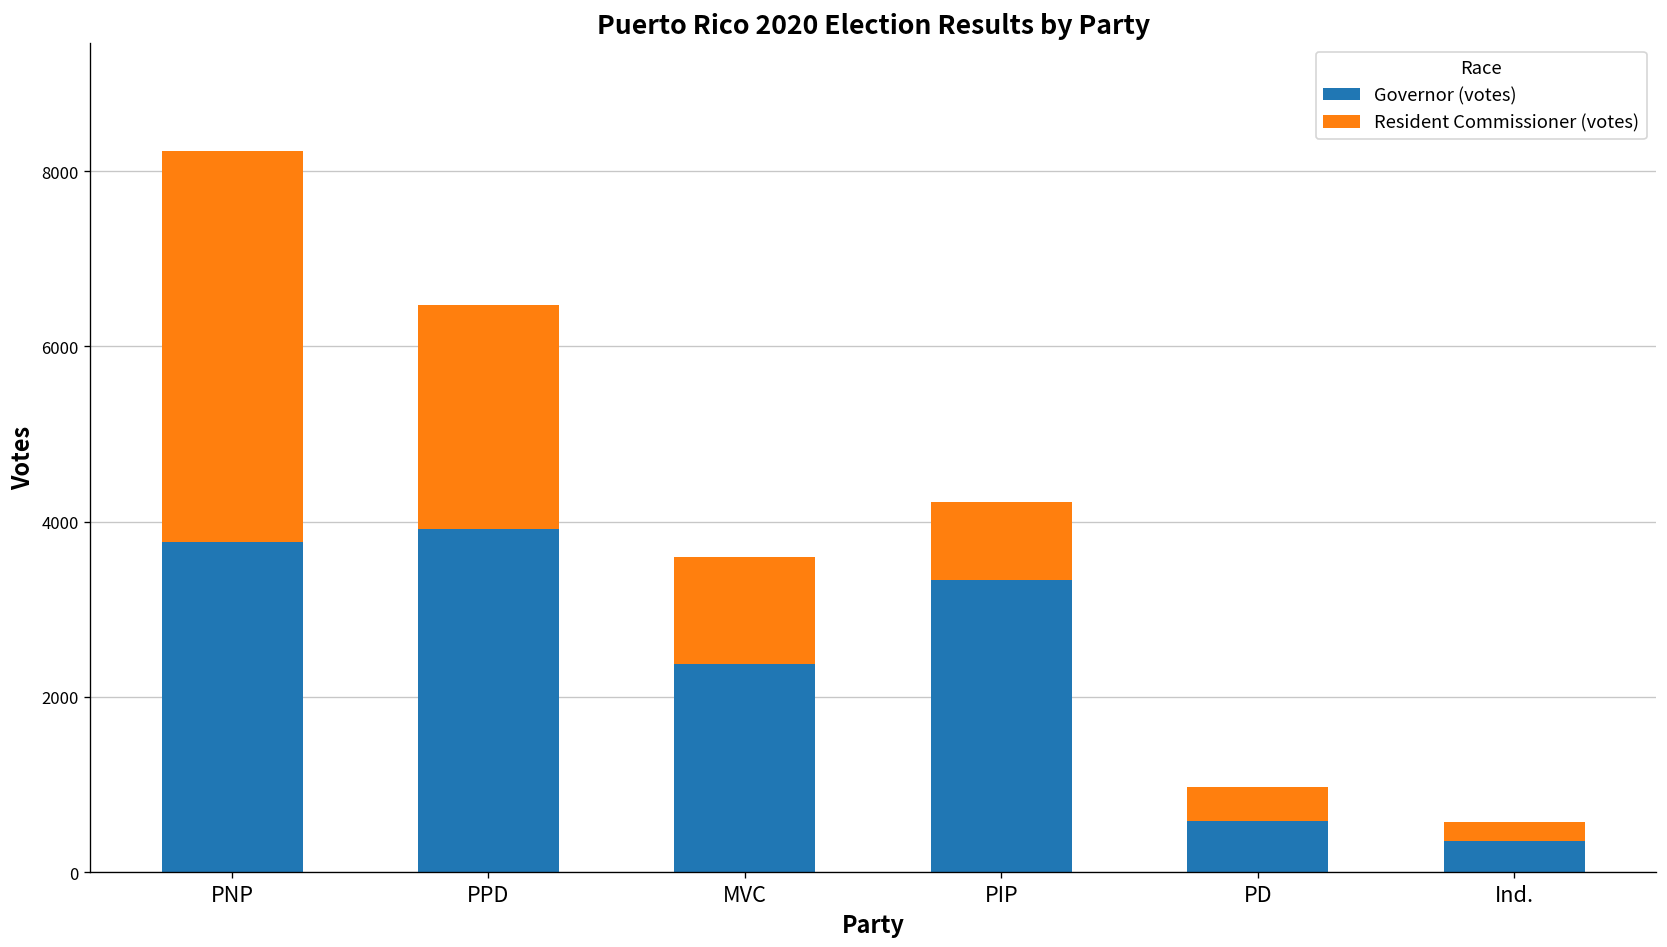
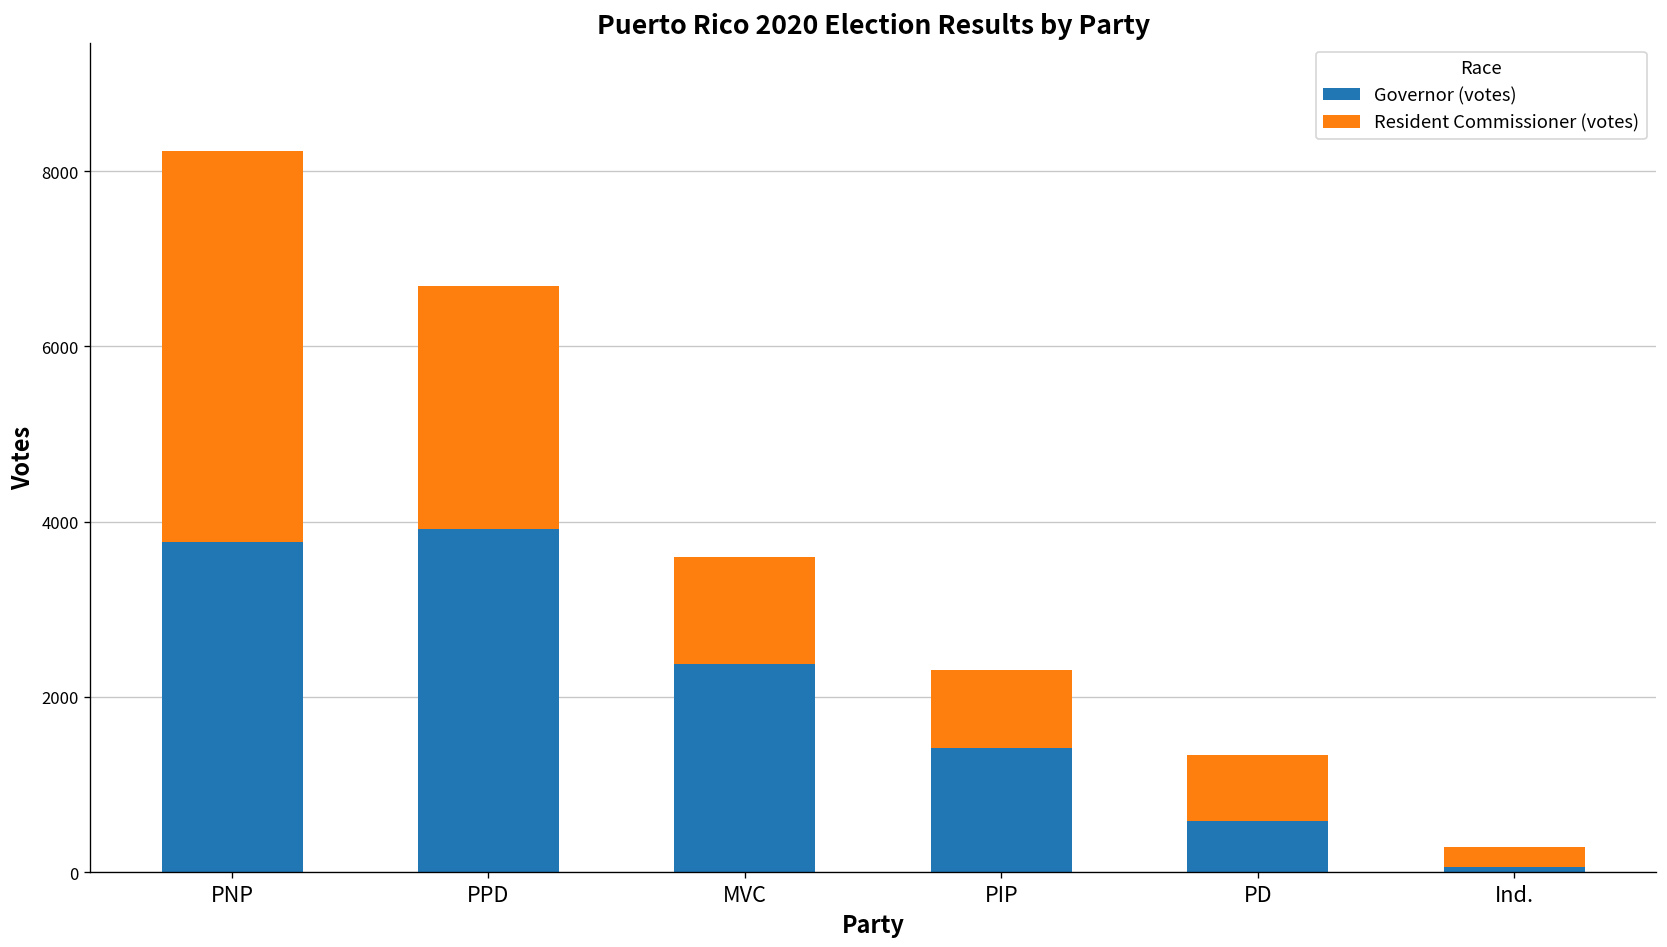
Resident Commissioner (votes), PPD: 2600 -> 2800
Governor (votes), PIP: 3300 -> 1400
Resident Commissioner (votes), PD: 400 -> 800
Governor (votes), Ind.: 400 -> 100
